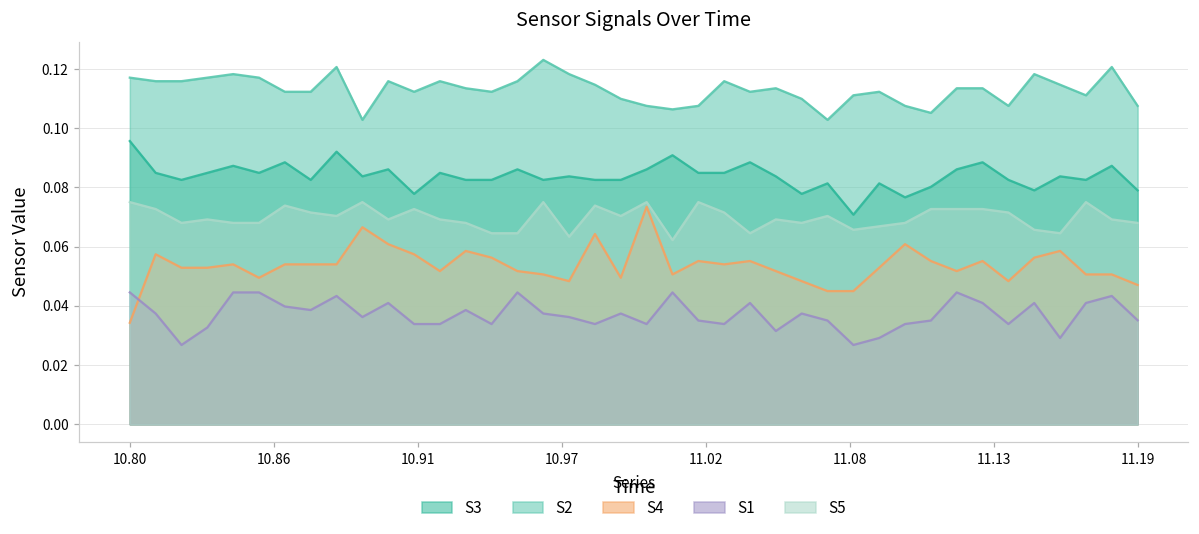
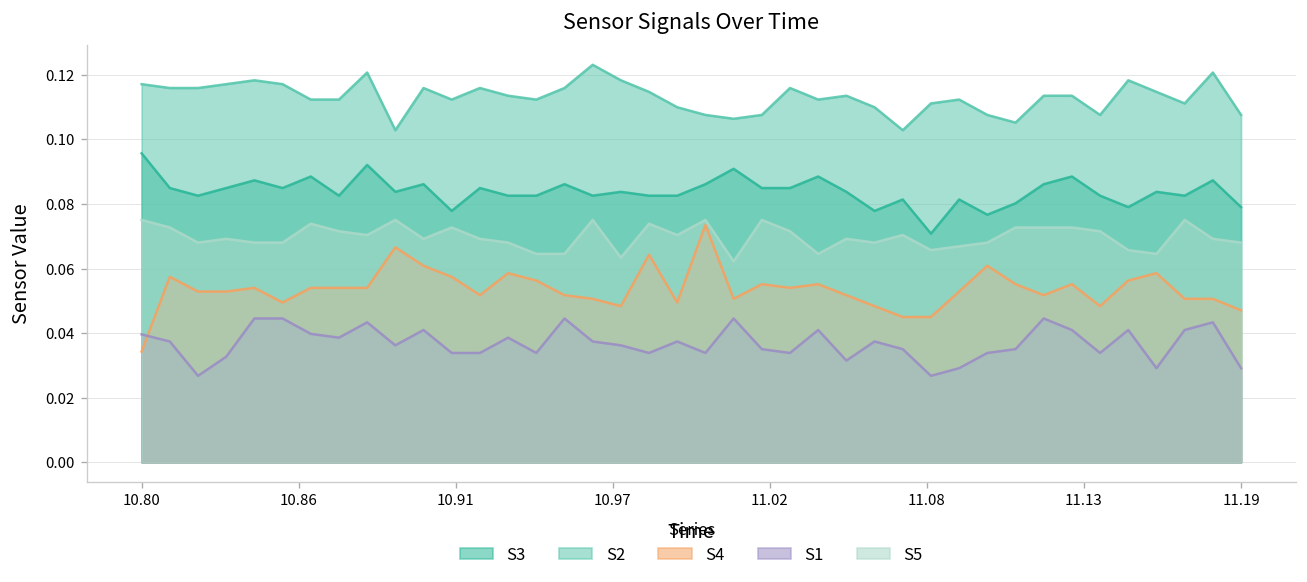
S1, 10.80: 0.045 -> 0.040
S1, 11.19: 0.035 -> 0.029
